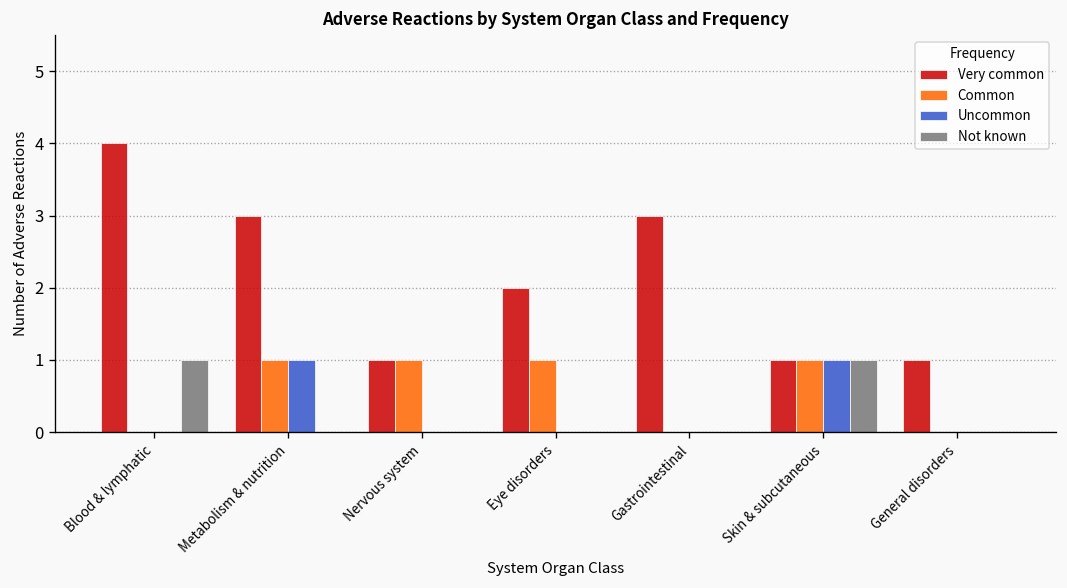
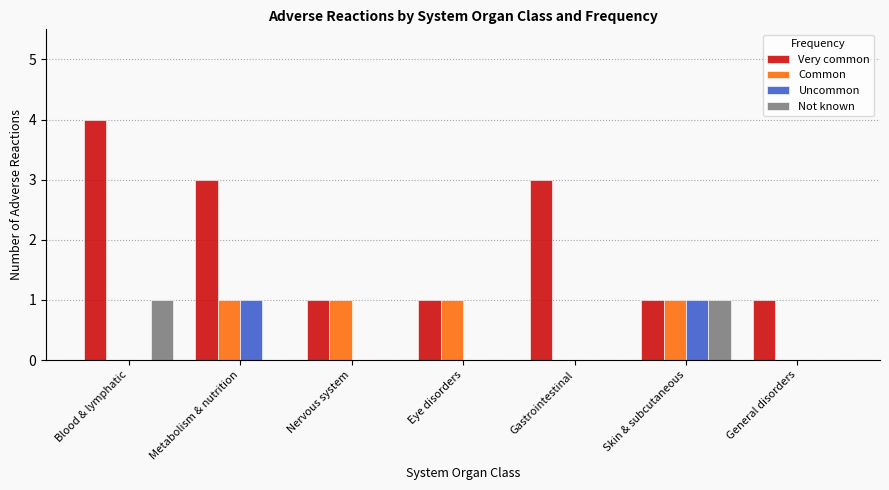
Very common, Eye disorders: 2 -> 1
